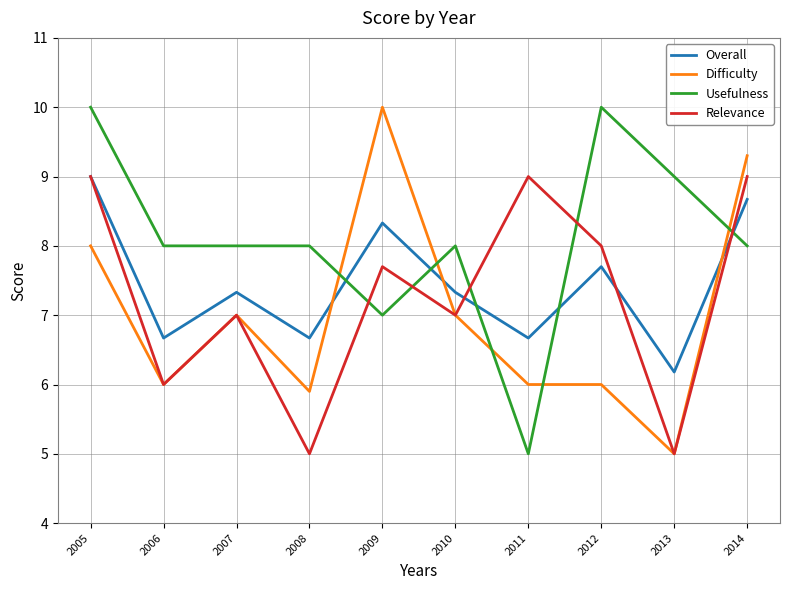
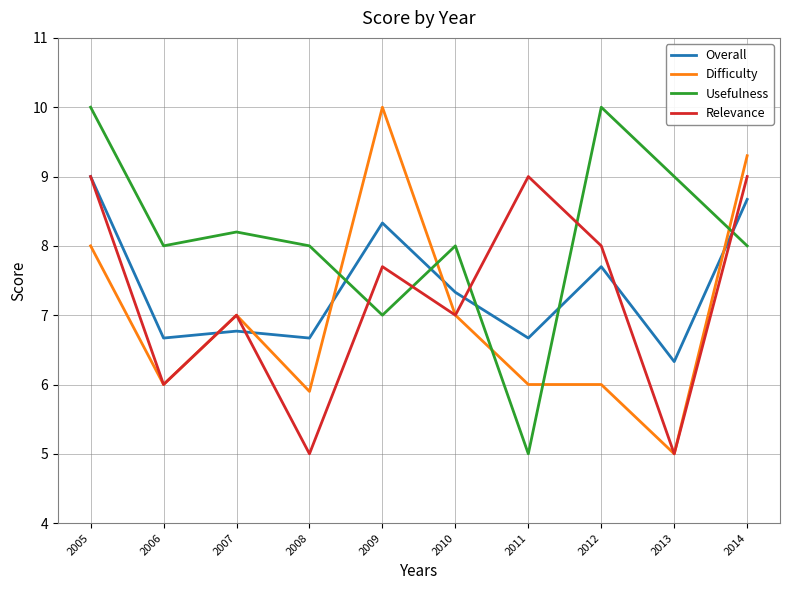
Overall, 2007: 7.3 -> 6.8
Usefulness, 2007: 8.0 -> 8.2
Overall, 2013: 6.2 -> 6.3
